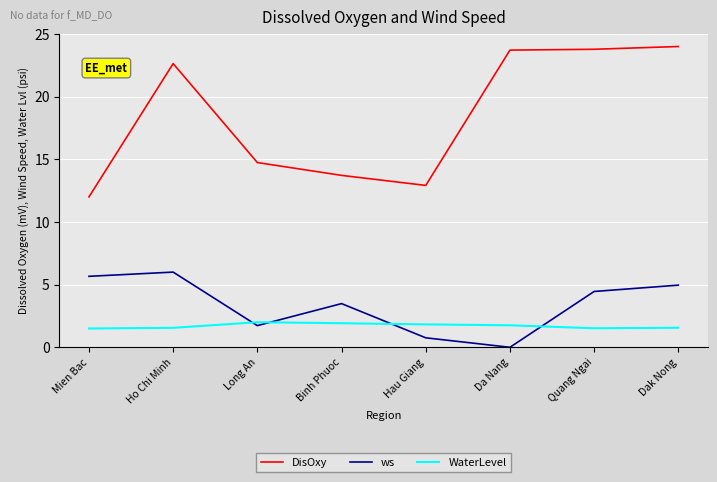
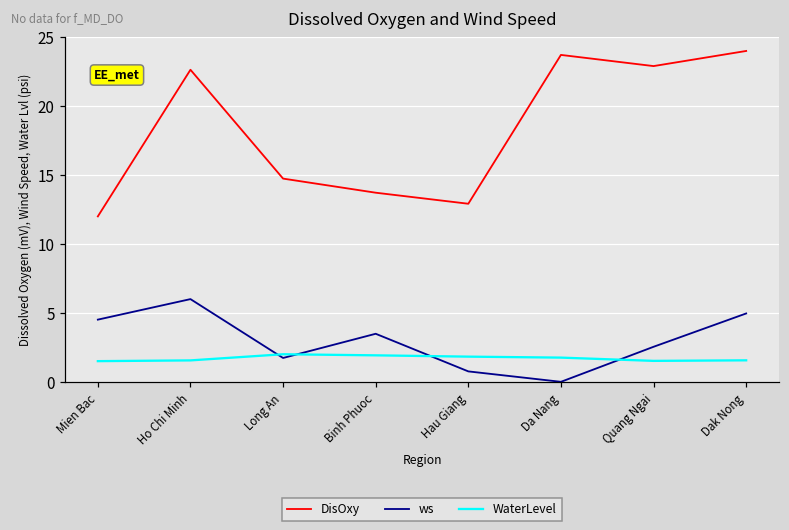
ws, Mien Bac: 5.7 -> 4.5
DisOxy, Quang Ngai: 23.8 -> 22.9
ws, Quang Ngai: 4.5 -> 2.5
